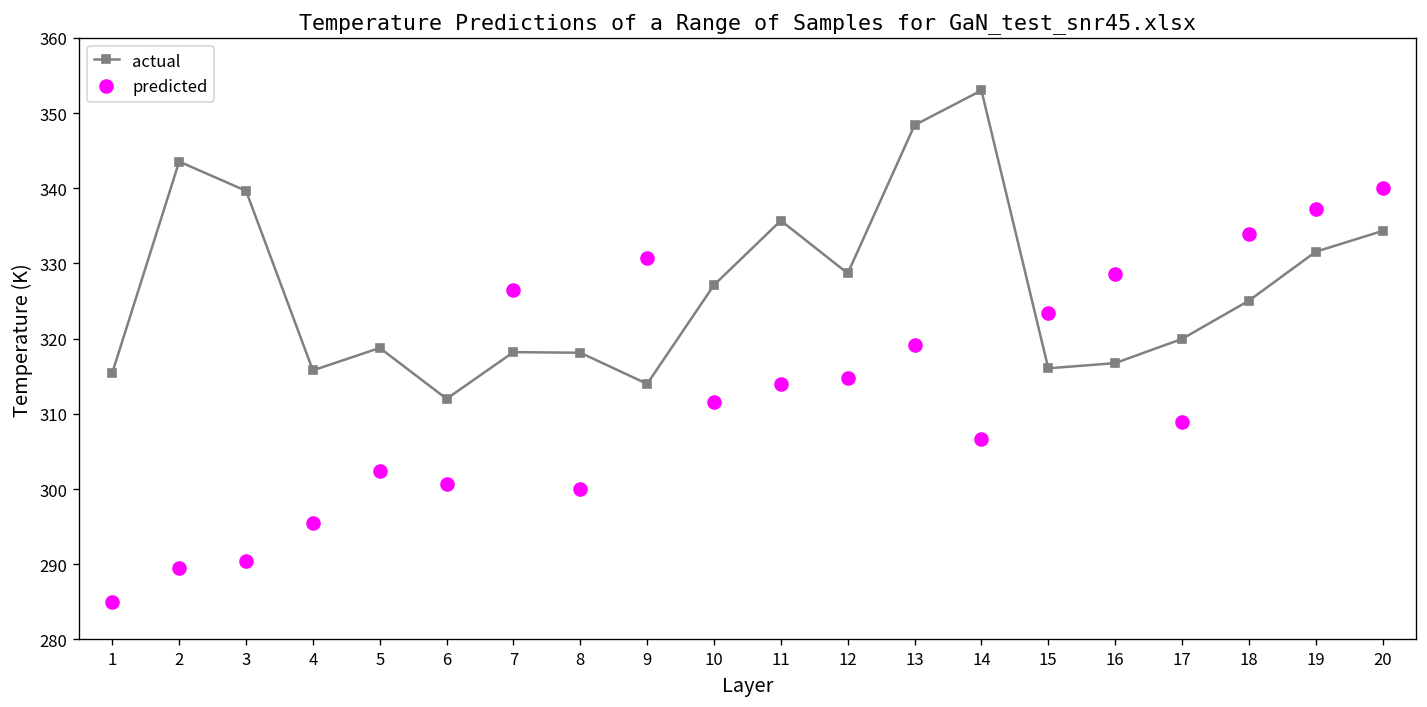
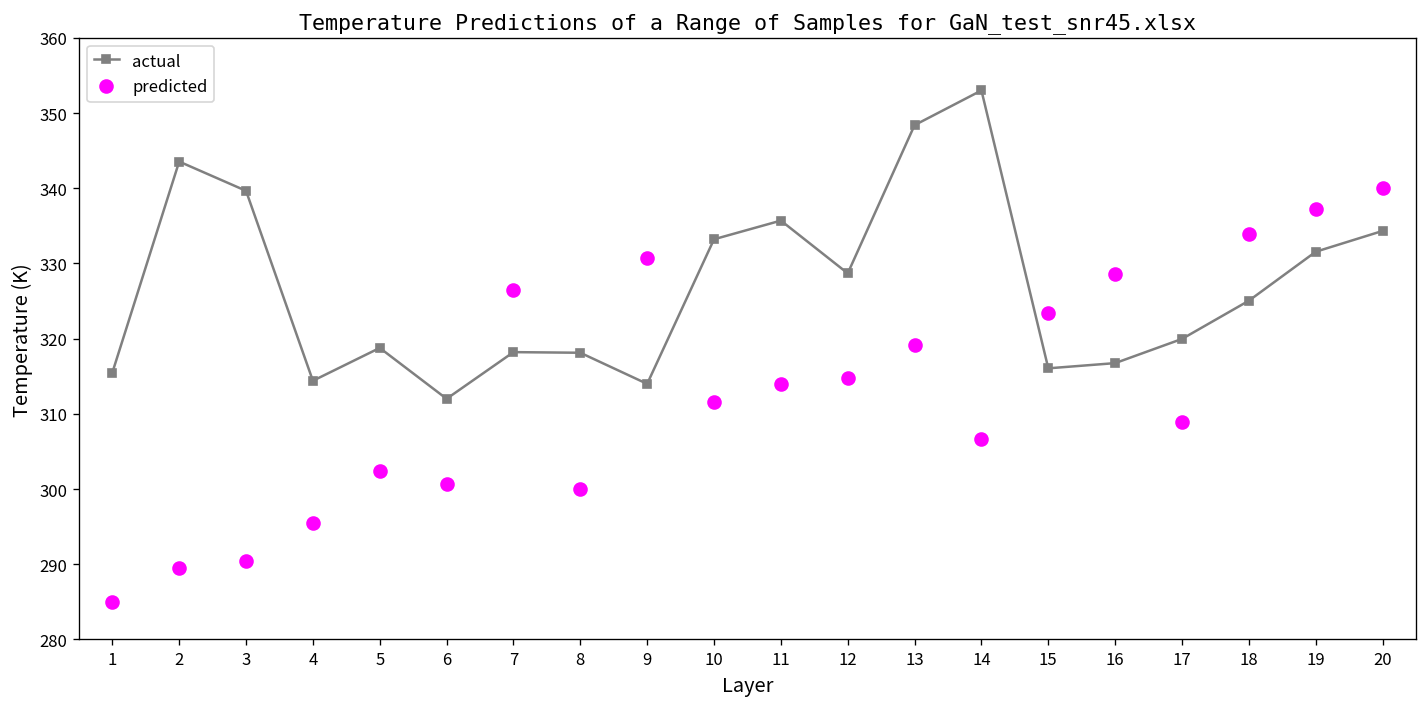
actual, 4: 316 -> 314
actual, 10: 327 -> 333
